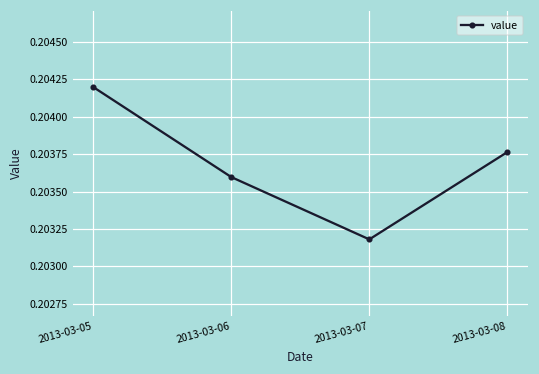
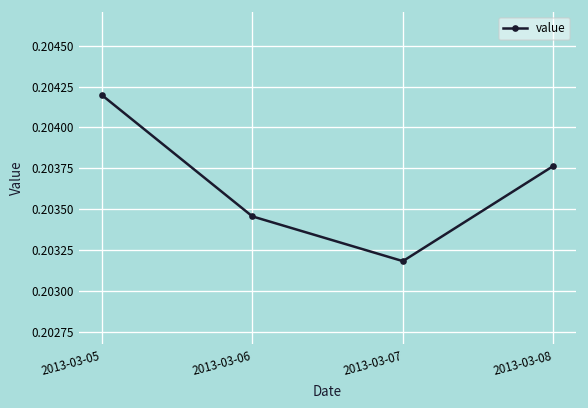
2013-03-06: 0.20360 -> 0.20346
